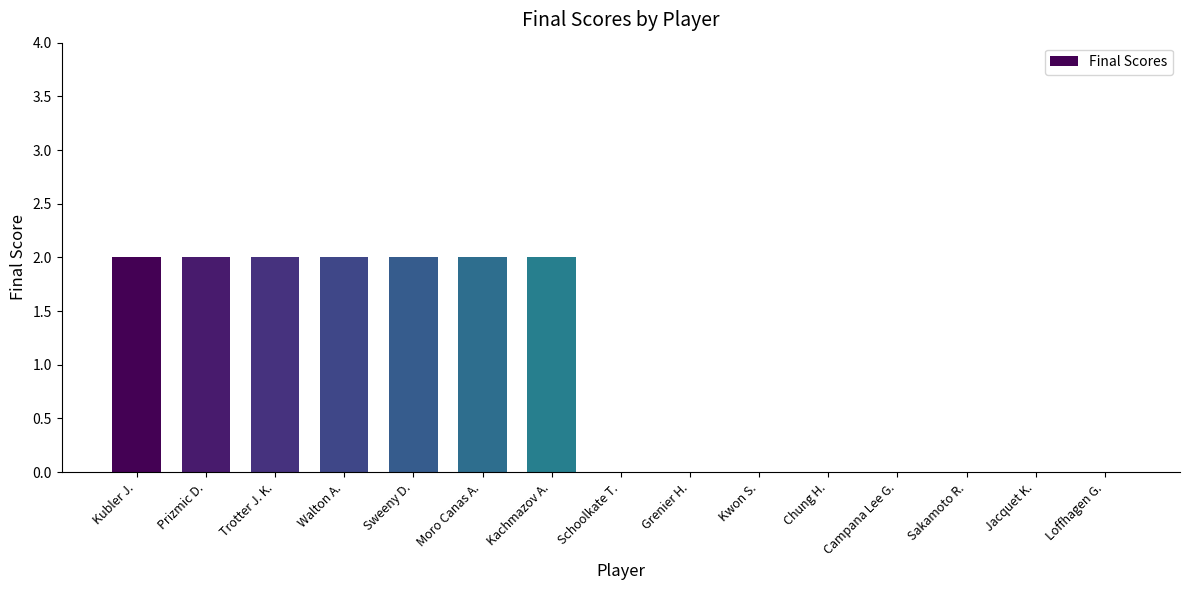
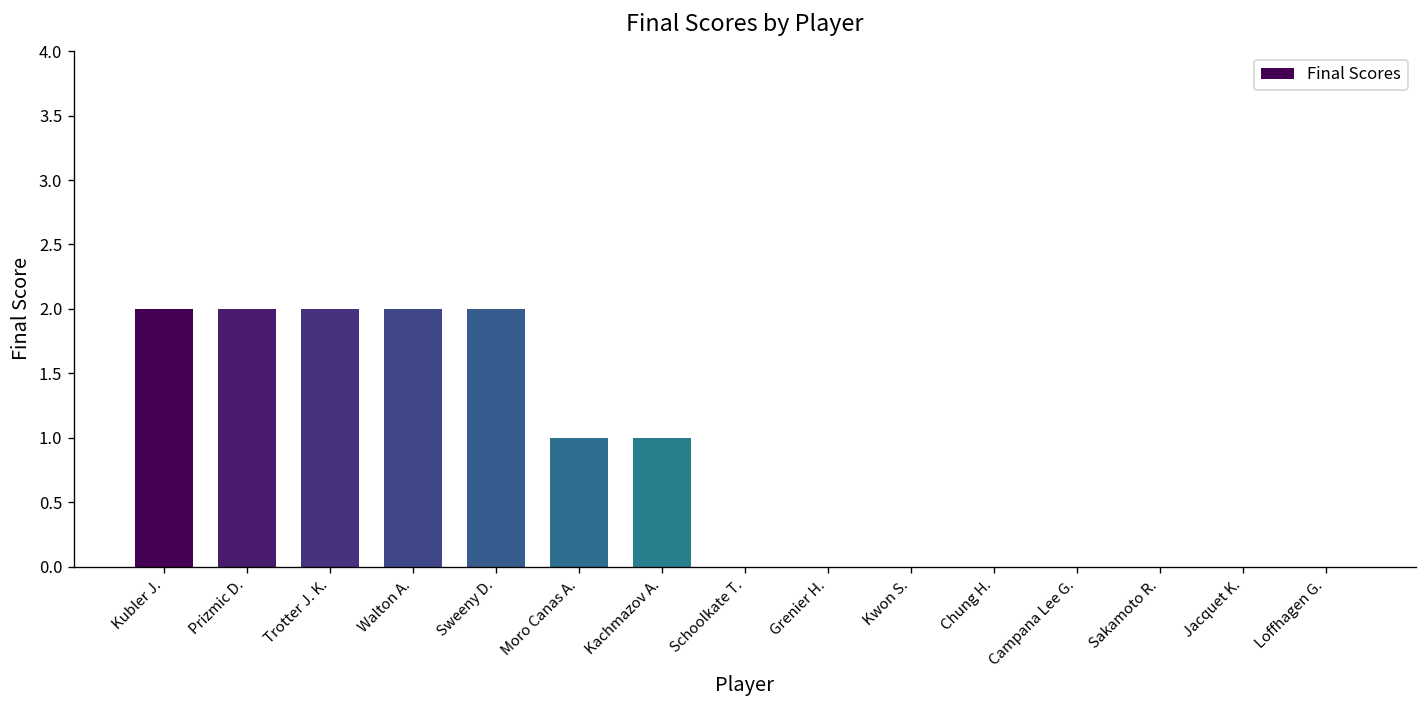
Moro Canas A.: 2 -> 1
Kachmazov A.: 2 -> 1
